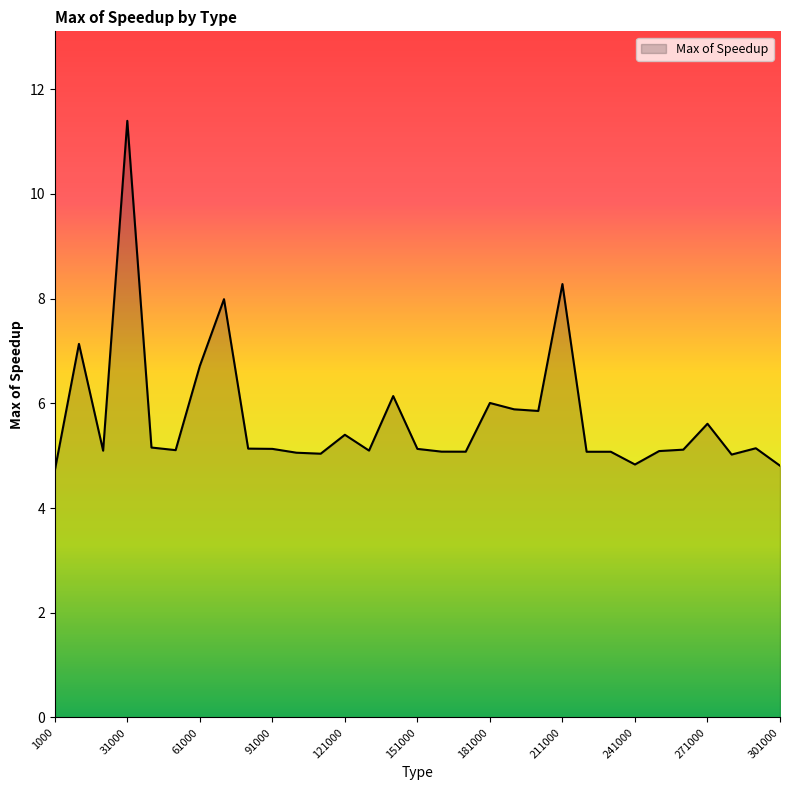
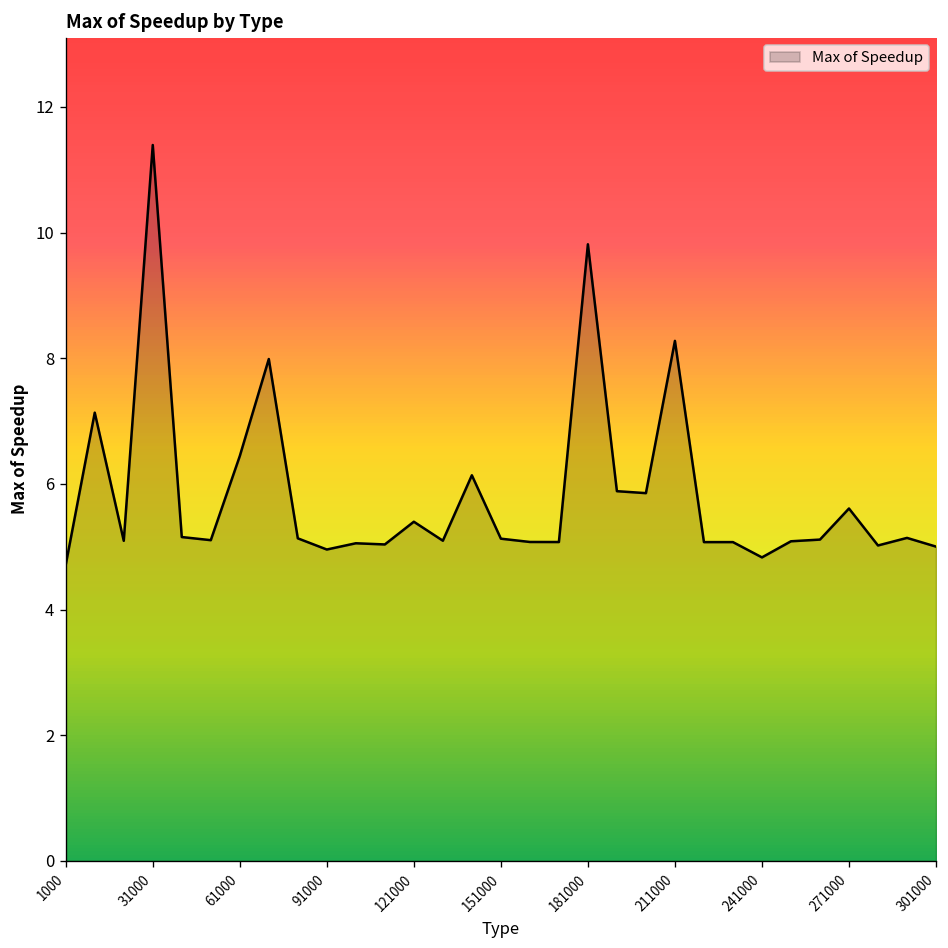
61000: 6.7 -> 6.4
91000: 5.1 -> 5.0
181000: 6.0 -> 9.8
301000: 4.8 -> 5.0
